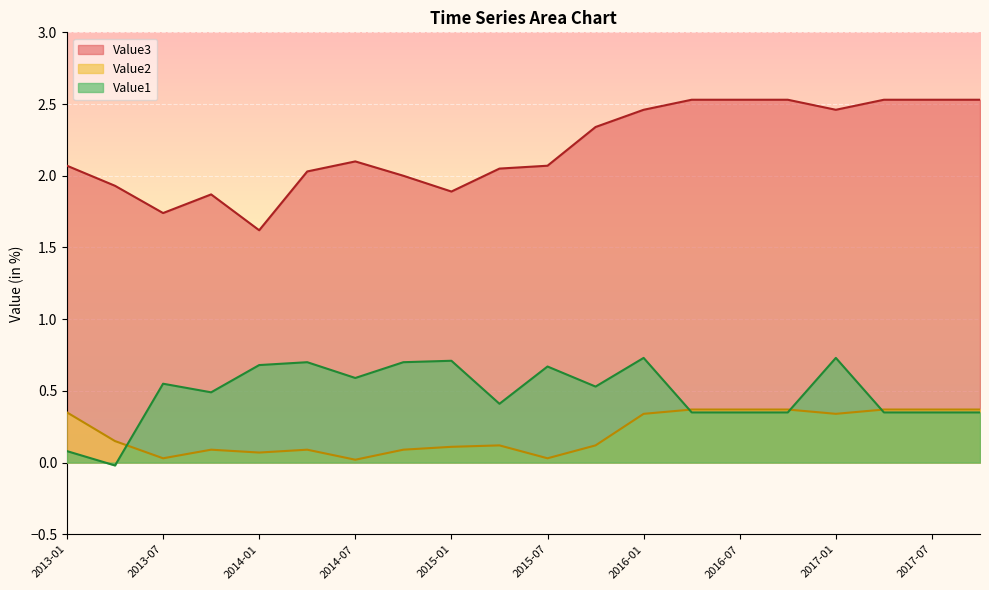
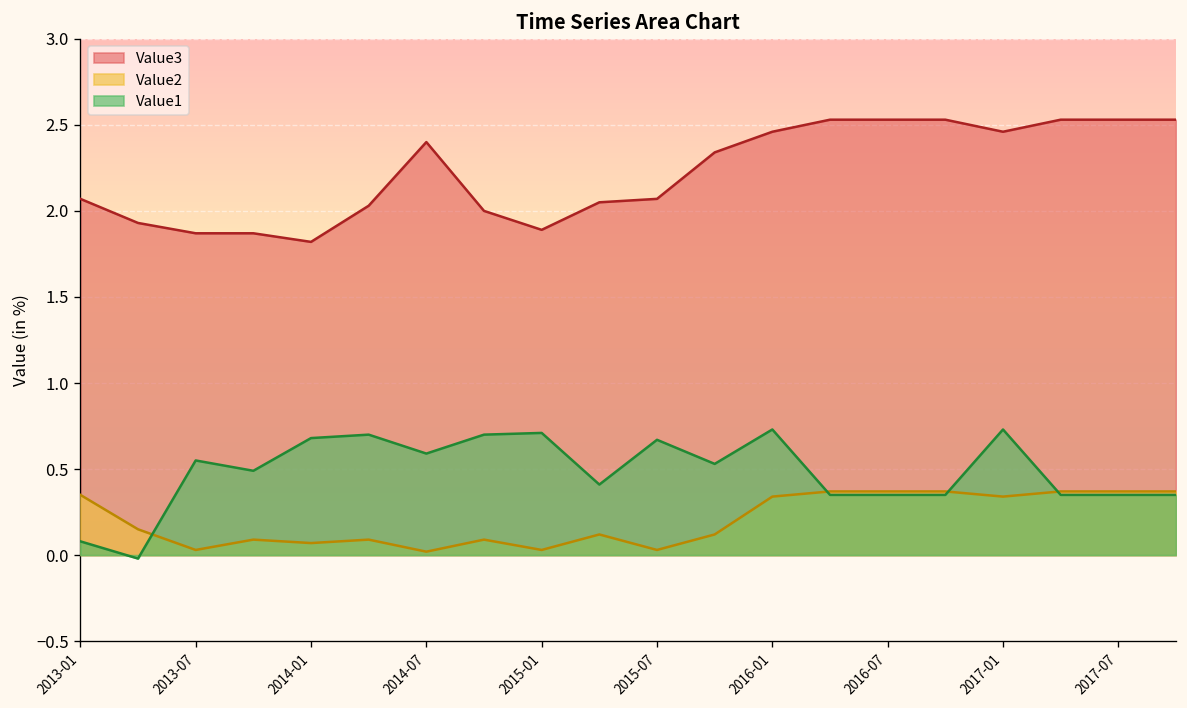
Value3, 2013-07: 1.74 -> 1.87
Value3, 2014-01: 1.62 -> 1.82
Value3, 2014-07: 2.1 -> 2.4
Value2, 2015-01: 0.11 -> 0.03
